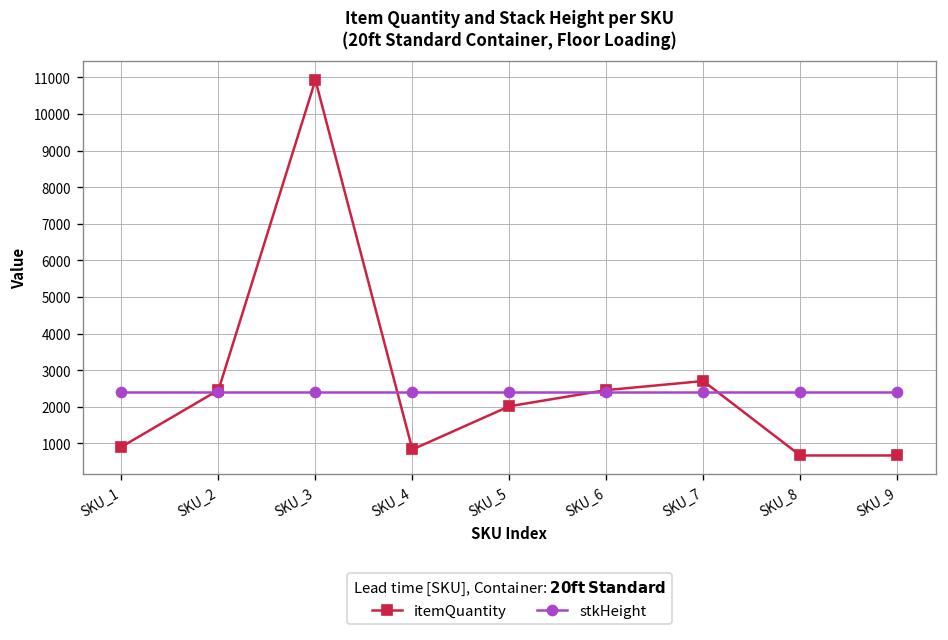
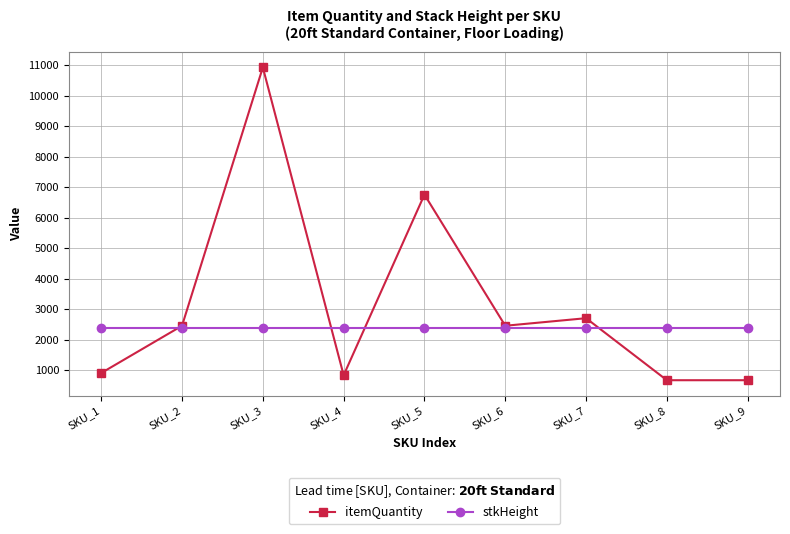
itemQuantity, SKU_5: 2000 -> 6800
